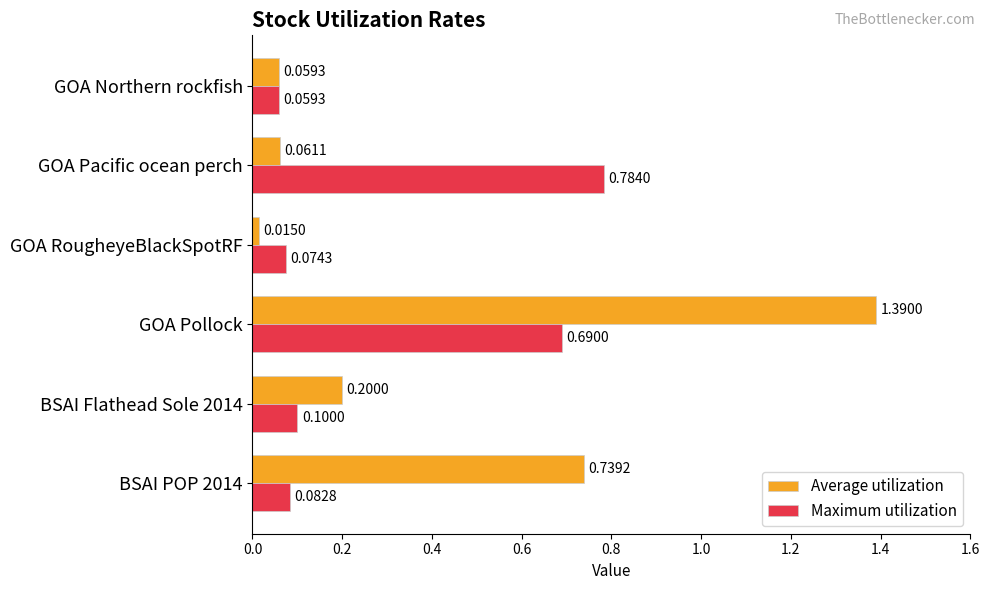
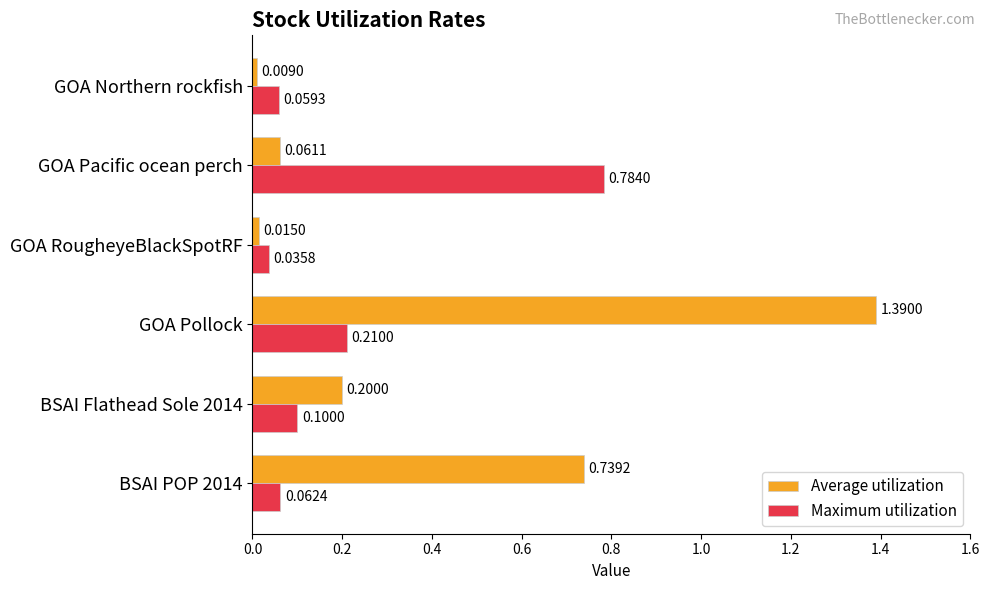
Average utilization, GOA Northern rockfish: 0.0593 -> 0.0090
Maximum utilization, GOA RougheyeBlackSpotRF: 0.0743 -> 0.0358
Maximum utilization, GOA Pollock: 0.6900 -> 0.2100
Maximum utilization, BSAI POP 2014: 0.0828 -> 0.0624
